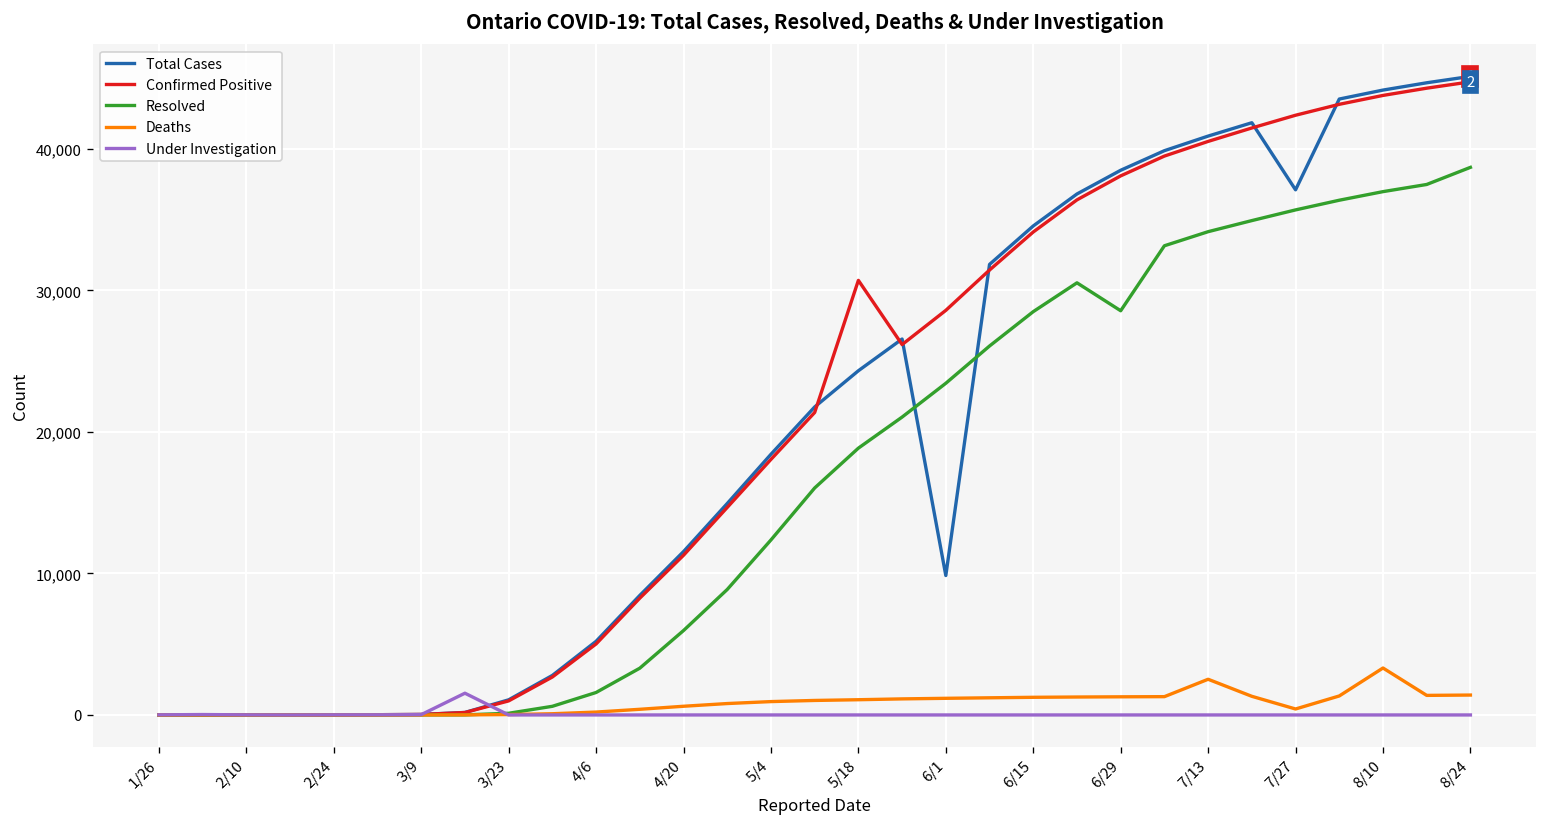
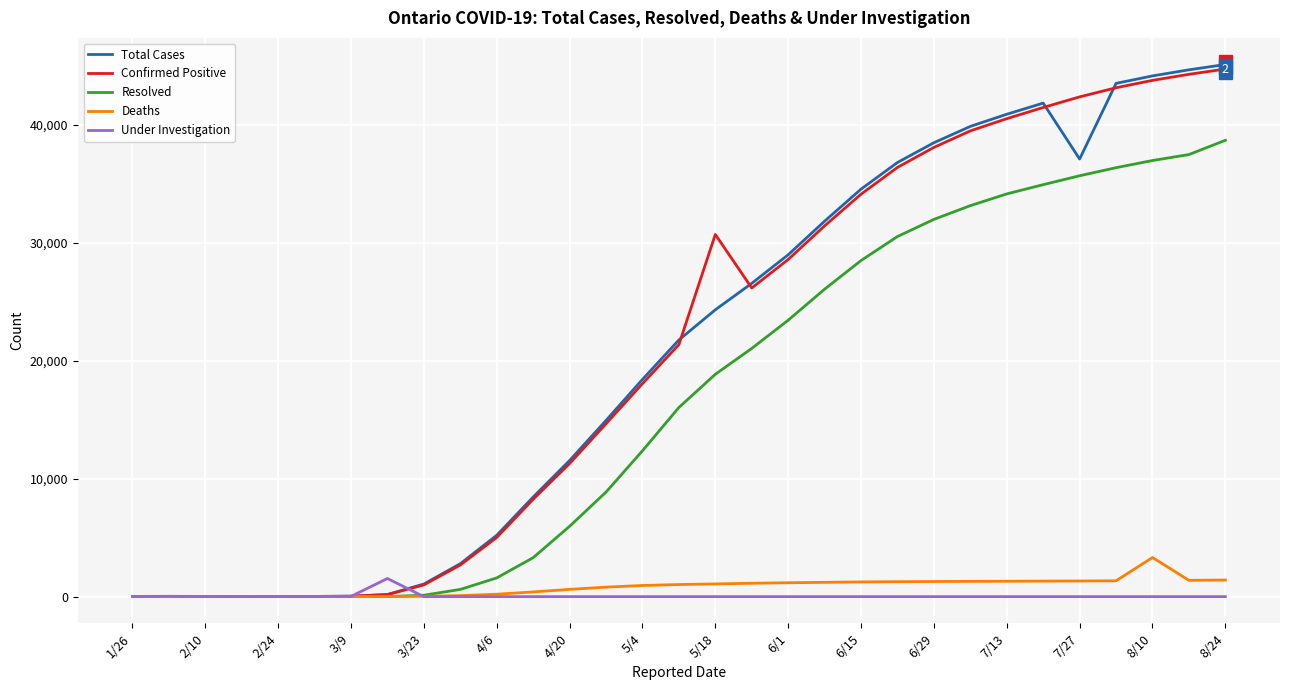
Total Cases, 6/1: 9,900 -> 29,000
Resolved, 6/29: 28,600 -> 32,000
Deaths, 7/13: 2,500 -> 1,300
Deaths, 7/27: 400 -> 1,300
